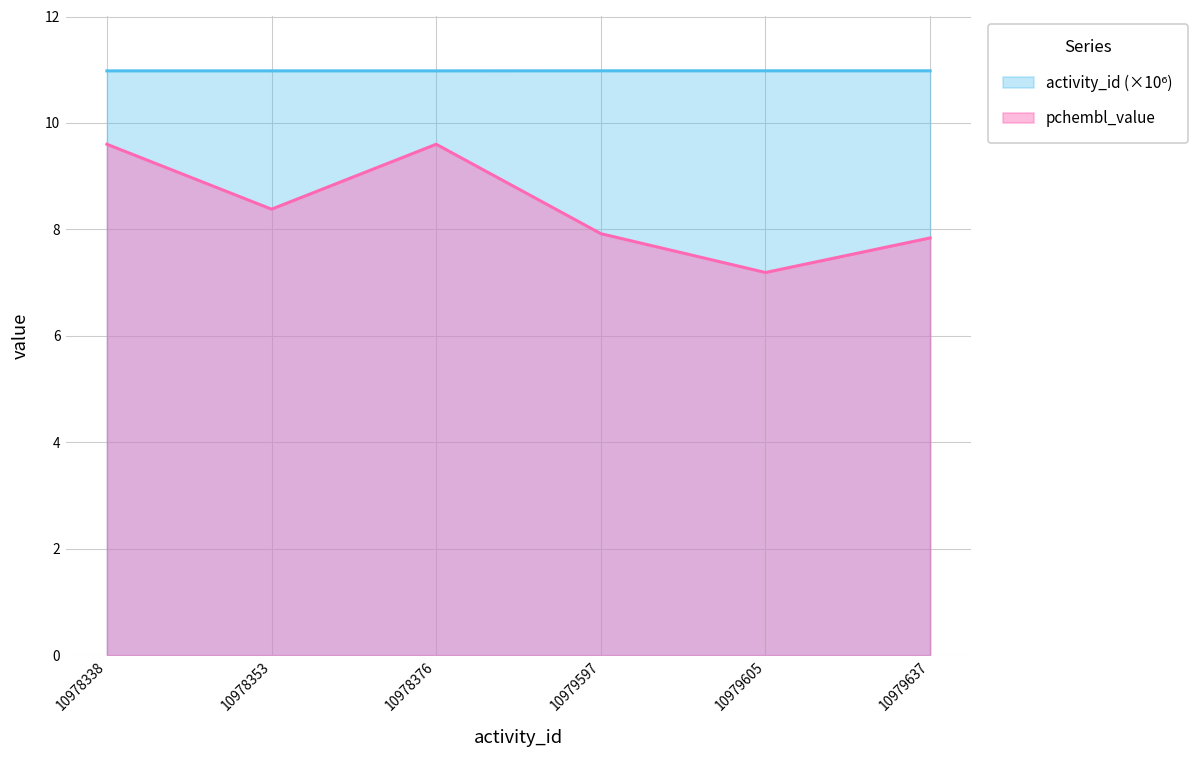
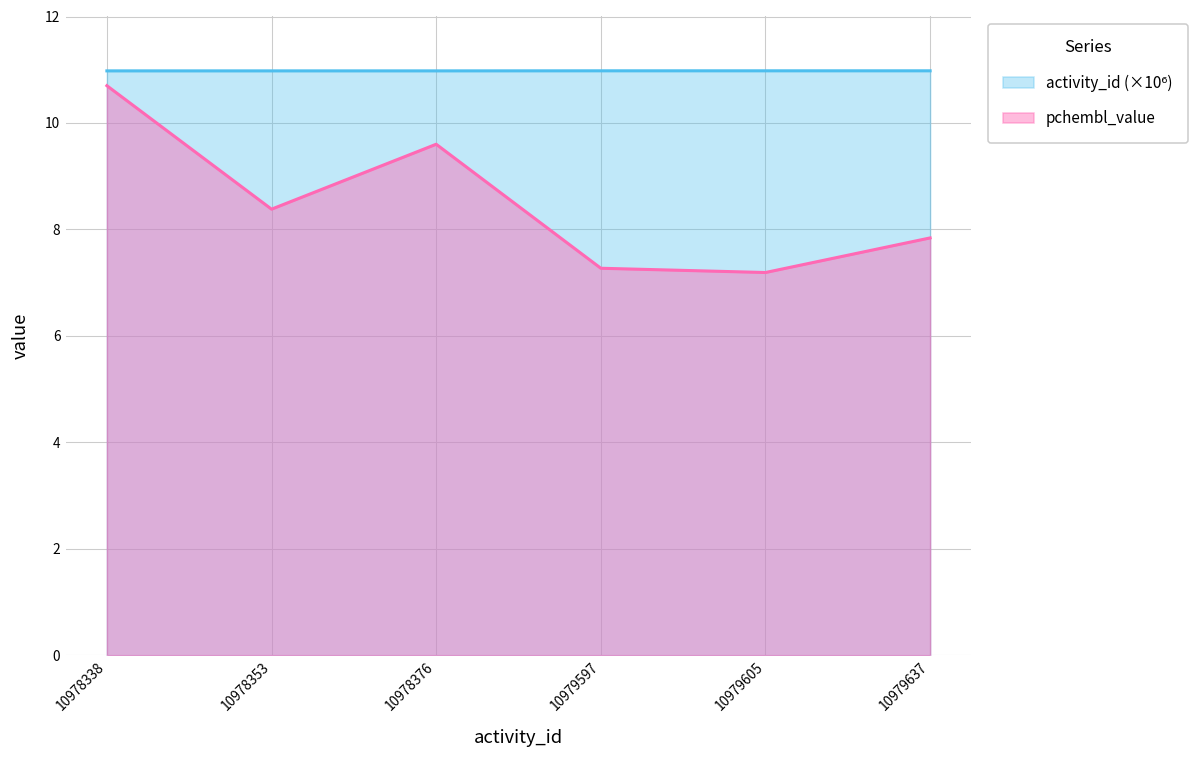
pchembl_value, 10978338: 9.6 -> 10.7
pchembl_value, 10979597: 7.9 -> 7.3
